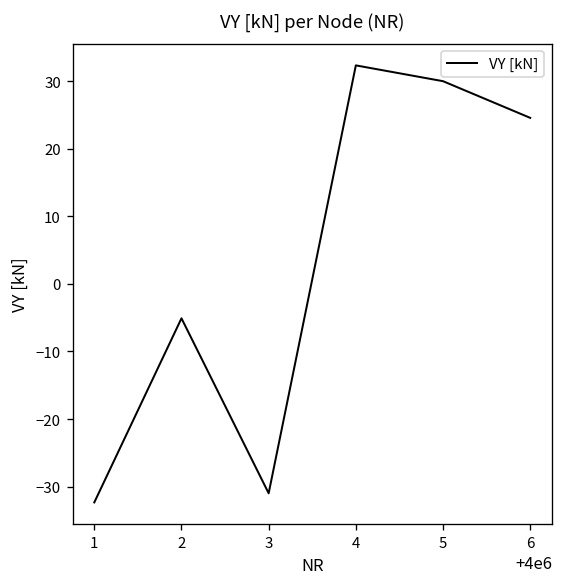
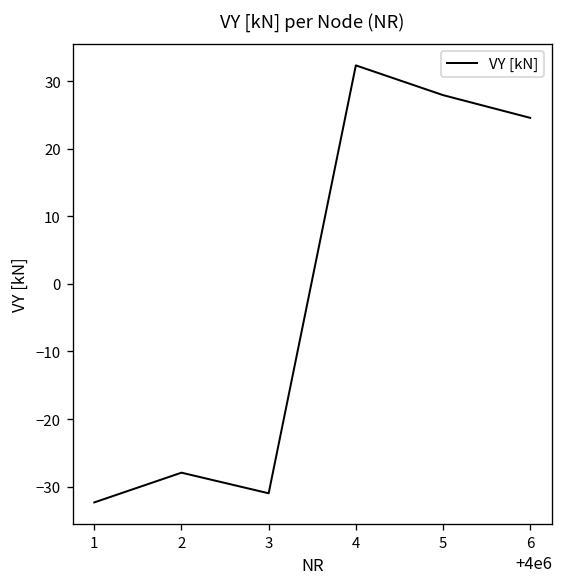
2: -5 -> -28
5: 30 -> 28
